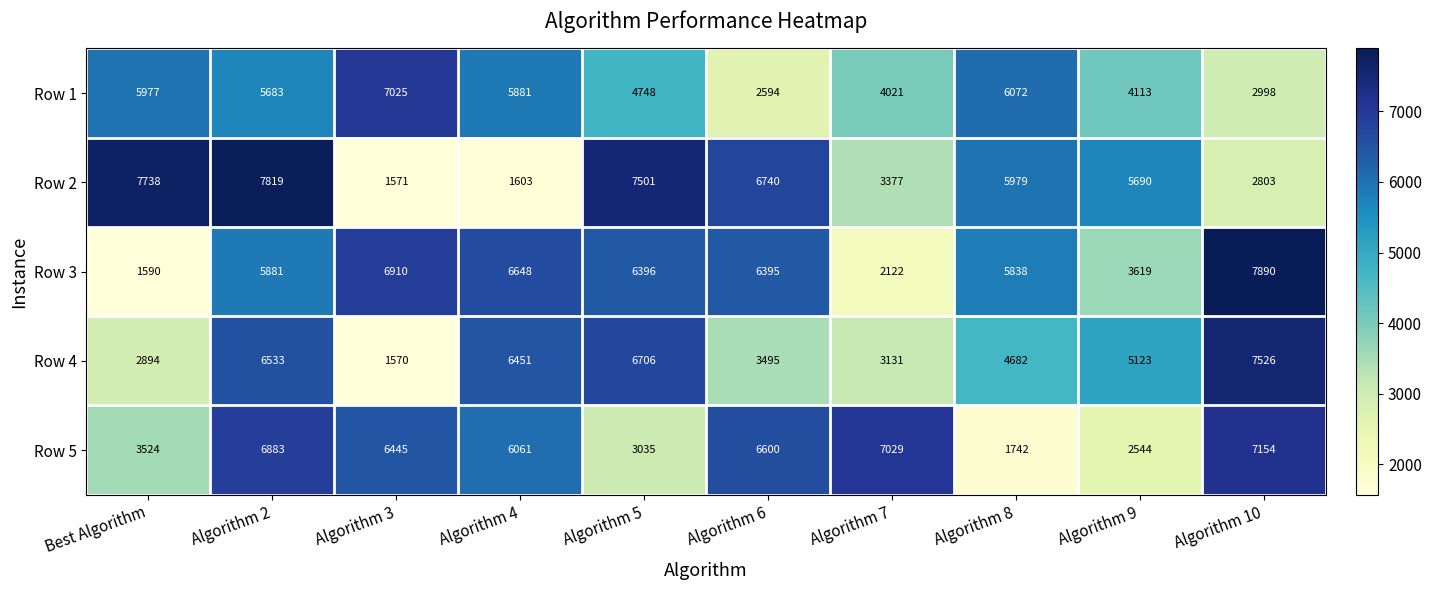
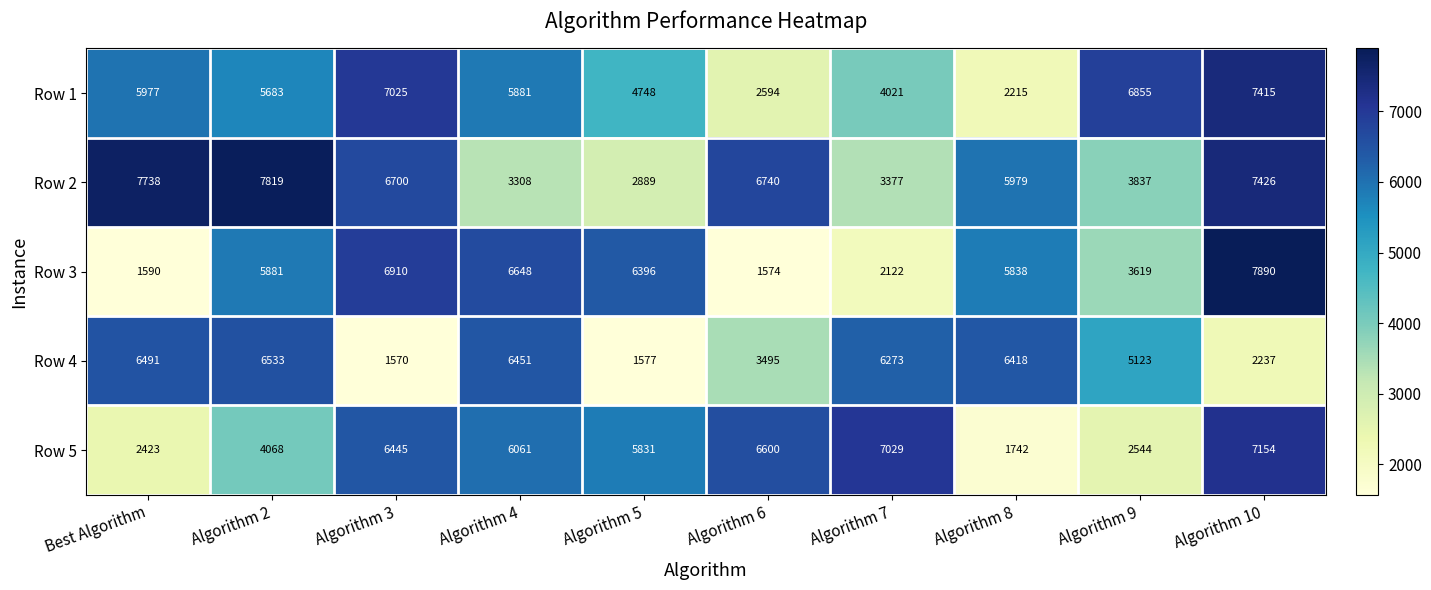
Row 1, Algorithm 8: 6072 -> 2215
Row 1, Algorithm 9: 4113 -> 6855
Row 1, Algorithm 10: 2998 -> 7415
Row 2, Algorithm 3: 1571 -> 6700
Row 2, Algorithm 4: 1603 -> 3308
Row 2, Algorithm 5: 7501 -> 2889
Row 2, Algorithm 9: 5690 -> 3837
Row 2, Algorithm 10: 2803 -> 7426
Row 3, Algorithm 6: 6395 -> 1574
Row 4, Best Algorithm: 2894 -> 6491
Row 4, Algorithm 5: 6706 -> 1577
Row 4, Algorithm 7: 3131 -> 6273
Row 4, Algorithm 8: 4682 -> 6418
Row 4, Algorithm 10: 7526 -> 2237
Row 5, Best Algorithm: 3524 -> 2423
Row 5, Algorithm 2: 6883 -> 4068
Row 5, Algorithm 5: 3035 -> 5831
